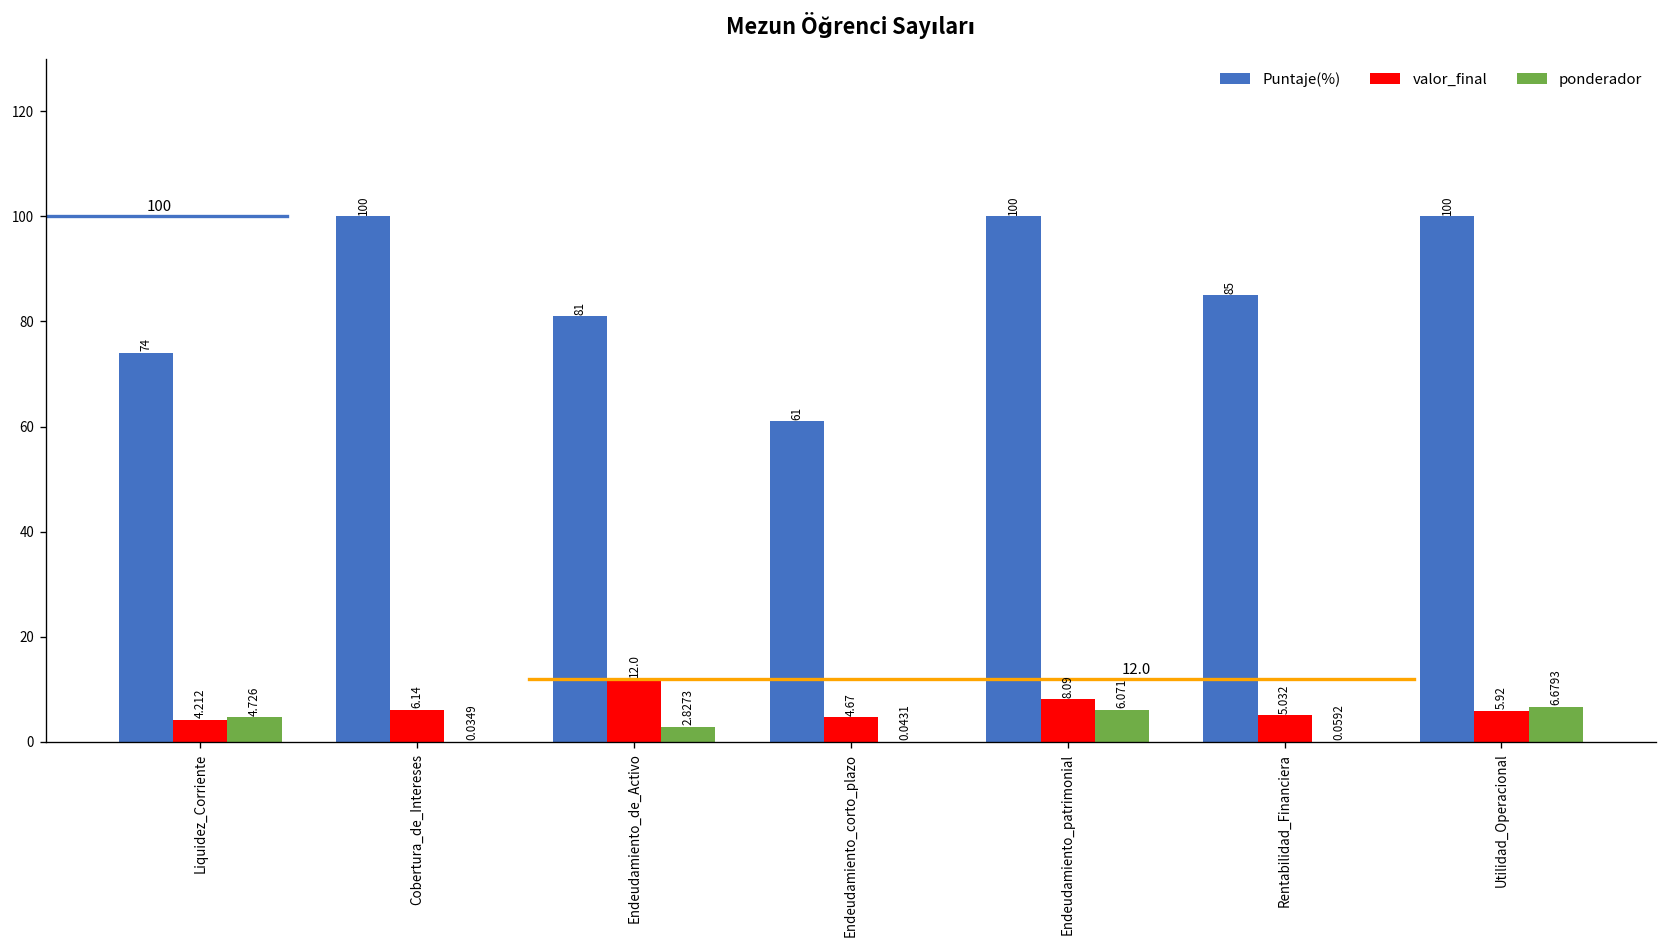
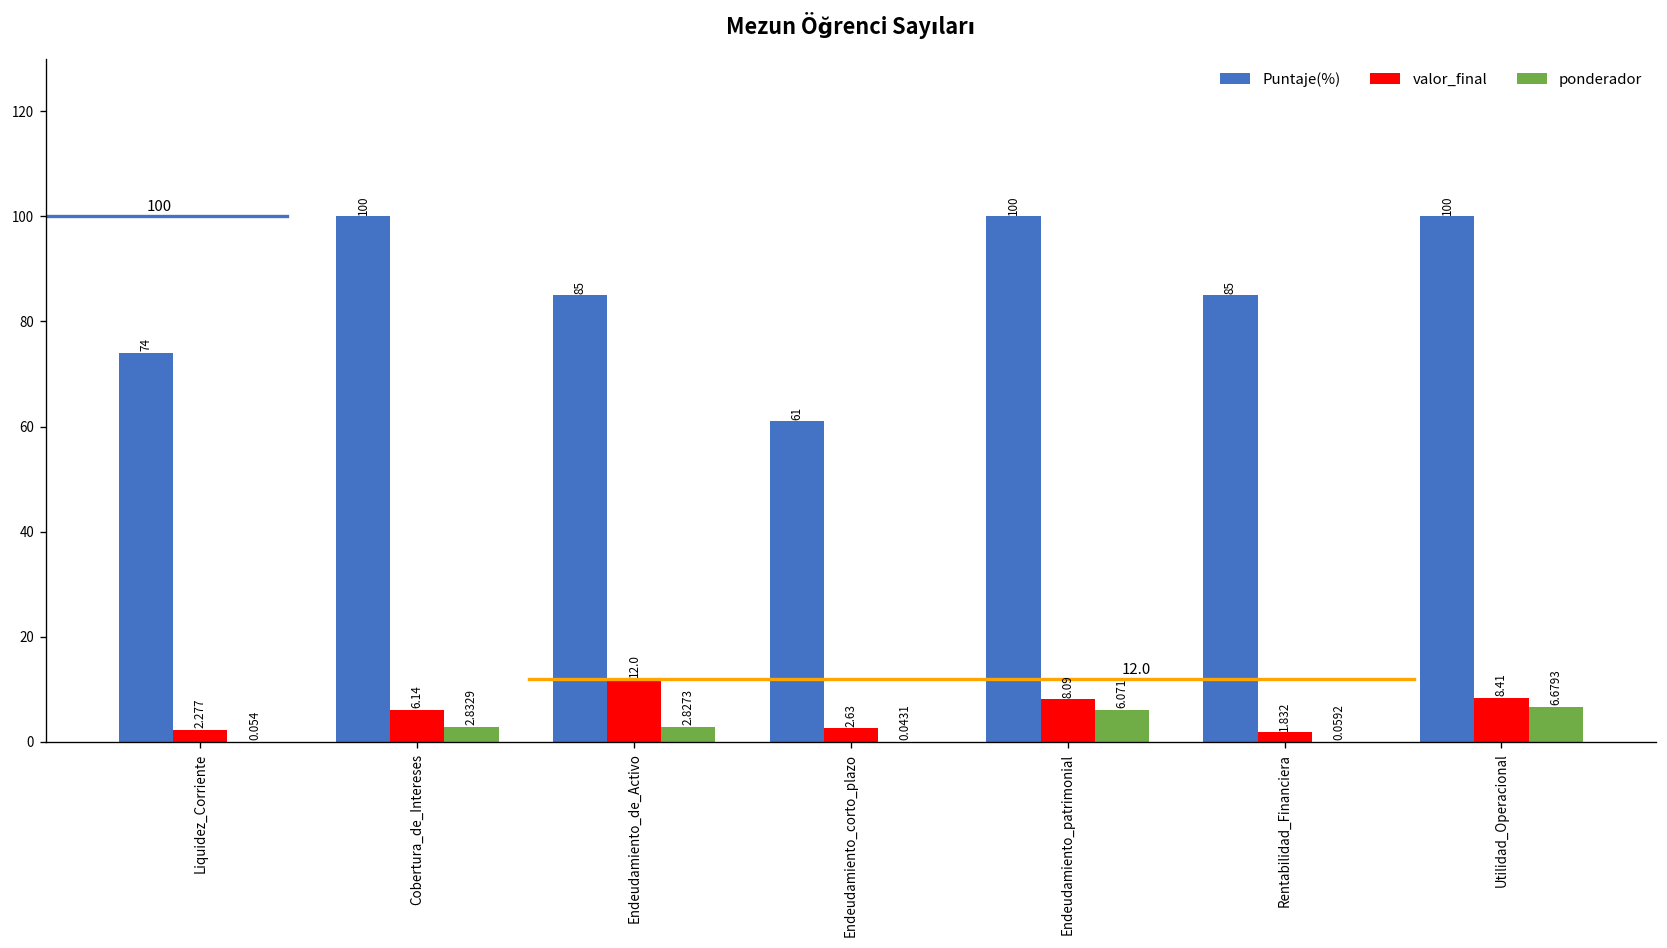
valor_final, Liquidez_Corriente: 4.212 -> 2.277
ponderador, Liquidez_Corriente: 4.726 -> 0.054
ponderador, Cobertura_de_Intereses: 0.0349 -> 2.8329
Puntaje(%), Endeudamiento_de_Activo: 81 -> 85
valor_final, Endeudamiento_corto_plazo: 4.67 -> 2.63
valor_final, Rentabilidad_Financiera: 5.032 -> 1.832
valor_final, Utilidad_Operacional: 5.92 -> 8.41
